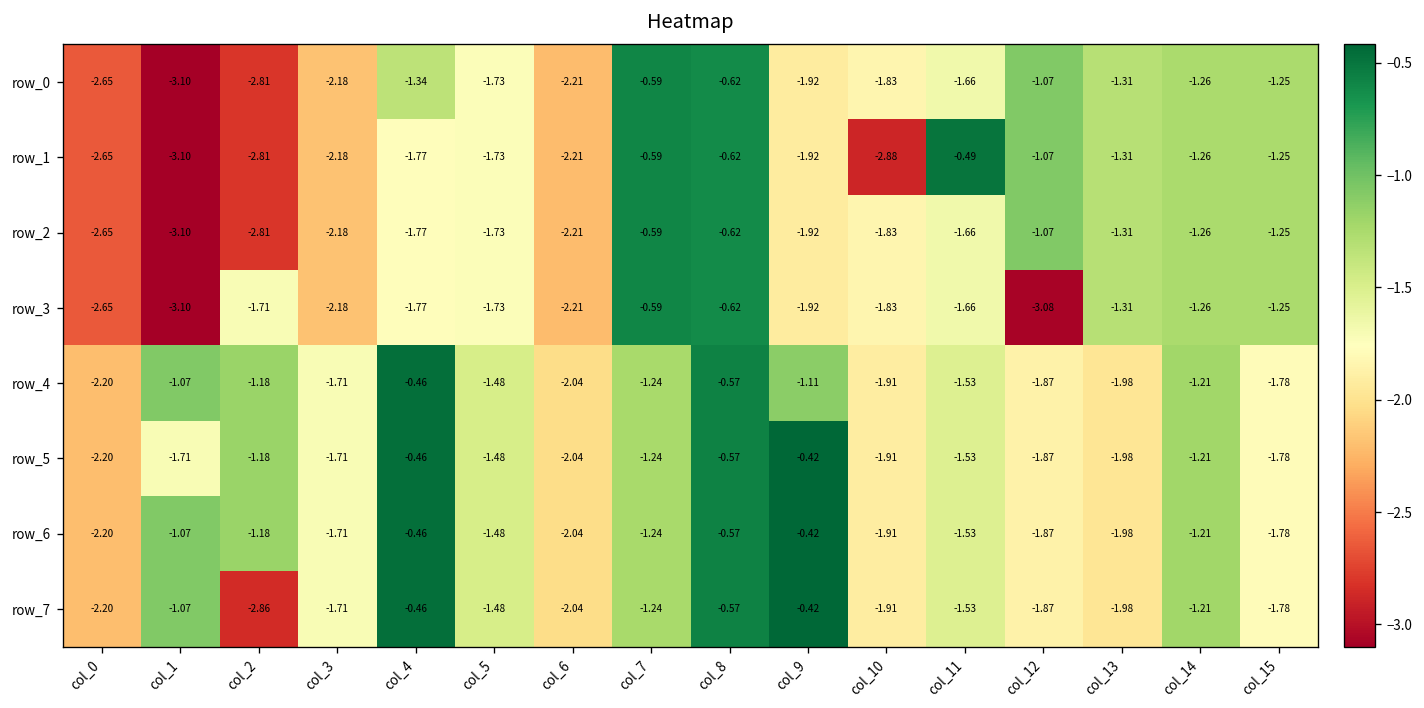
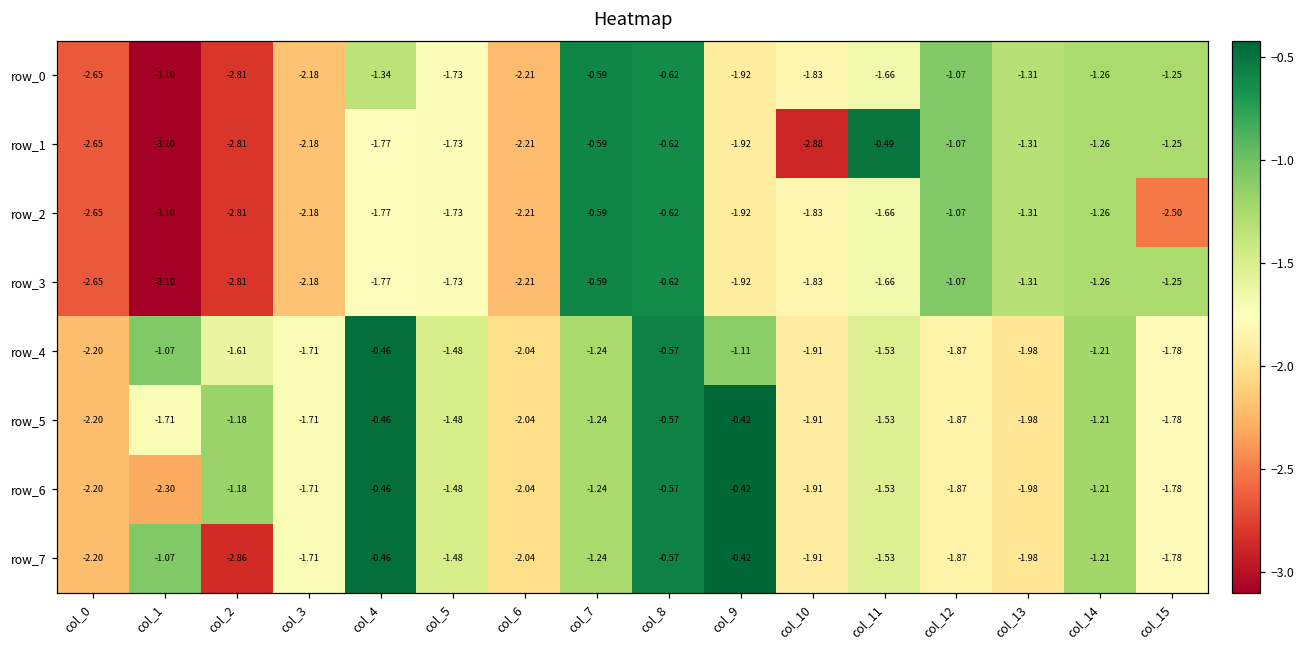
row_2, col_15: -1.25 -> -2.50
row_3, col_2: -1.71 -> -2.81
row_3, col_12: -3.08 -> -1.07
row_4, col_2: -1.18 -> -1.61
row_6, col_1: -1.07 -> -2.30
